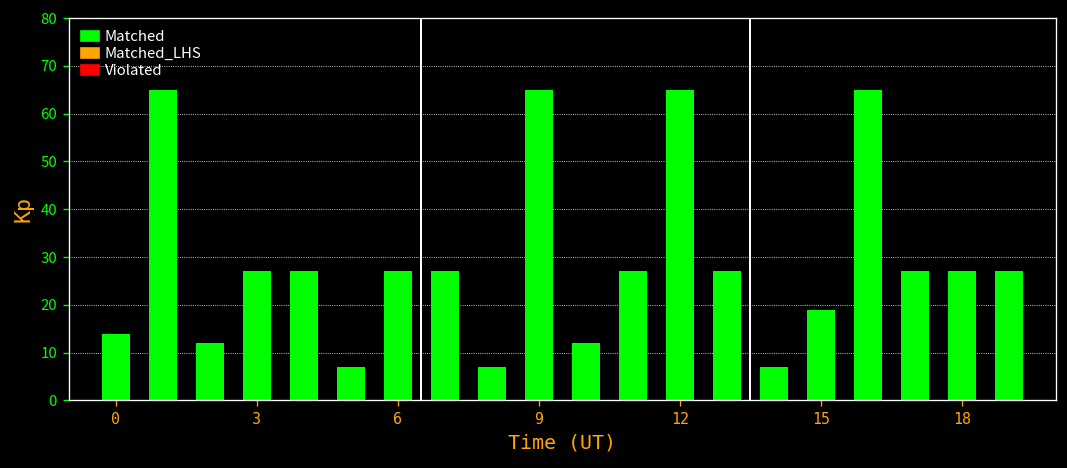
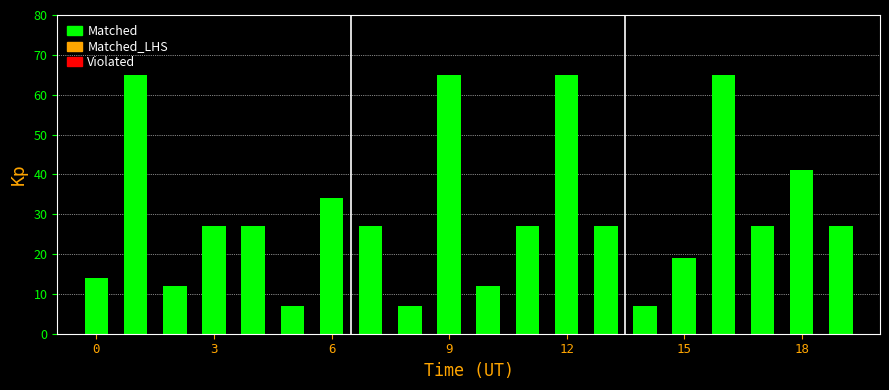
6: 27 -> 34
18: 27 -> 41
